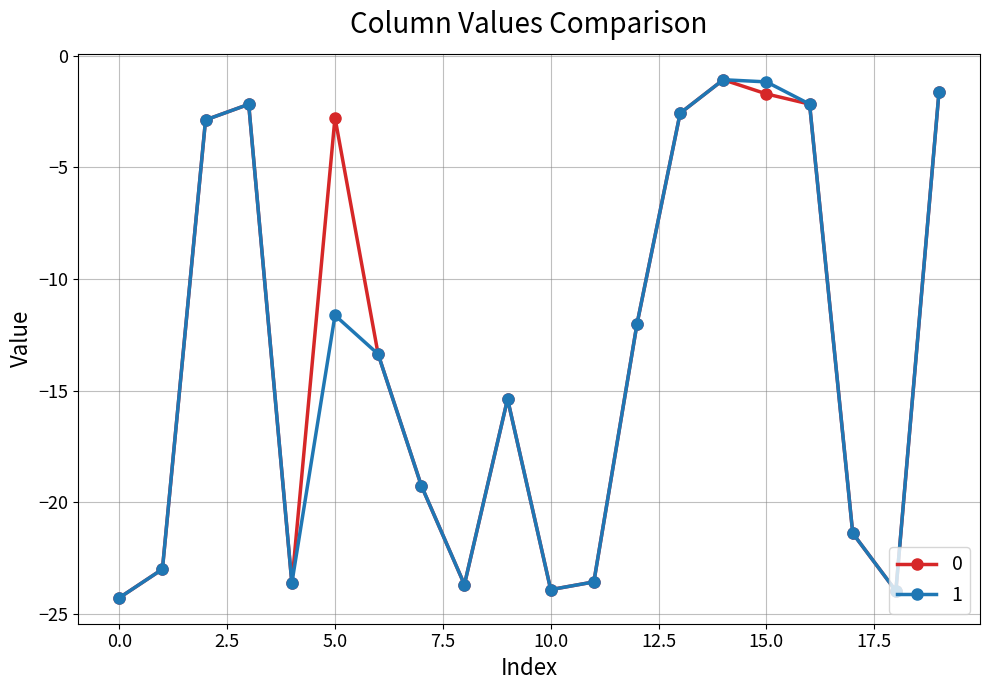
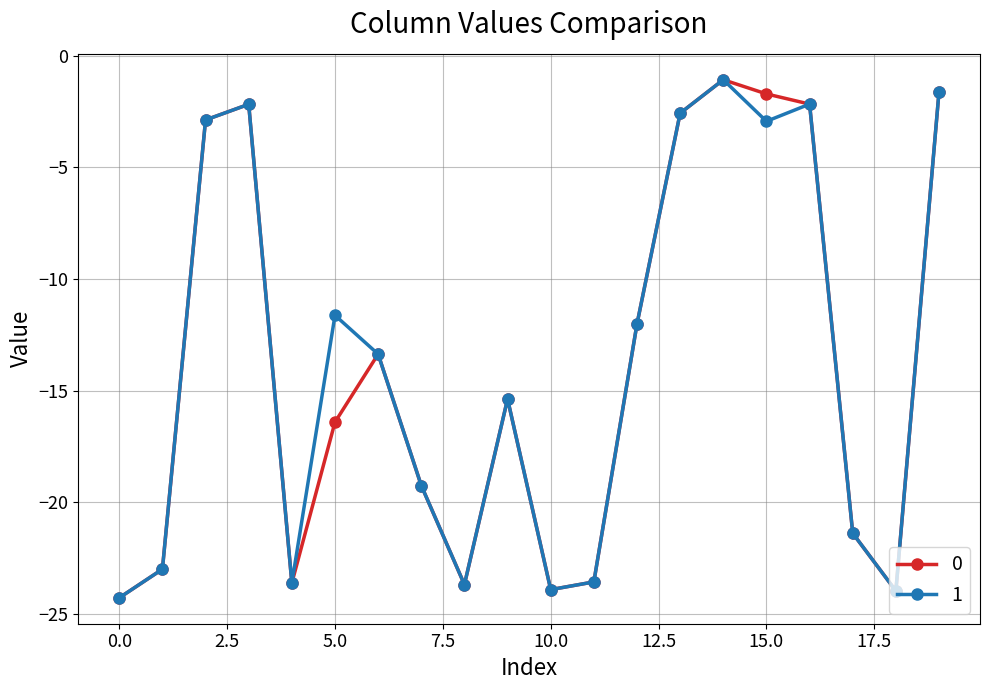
0, 5.0: -2.8 -> -16.4
1, 15.0: -1.2 -> -2.9
